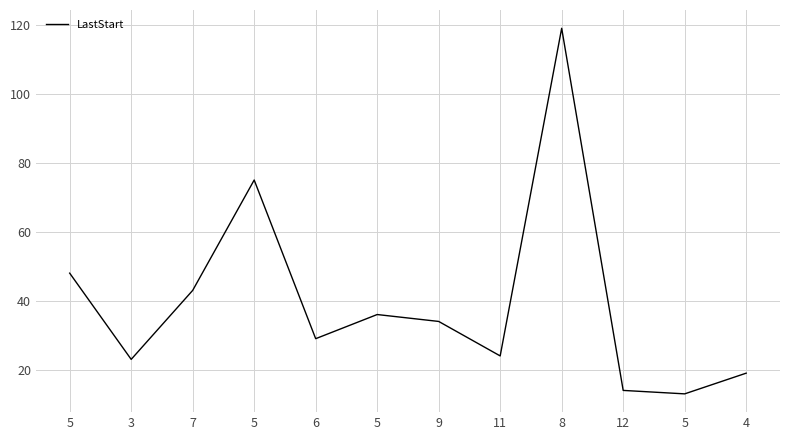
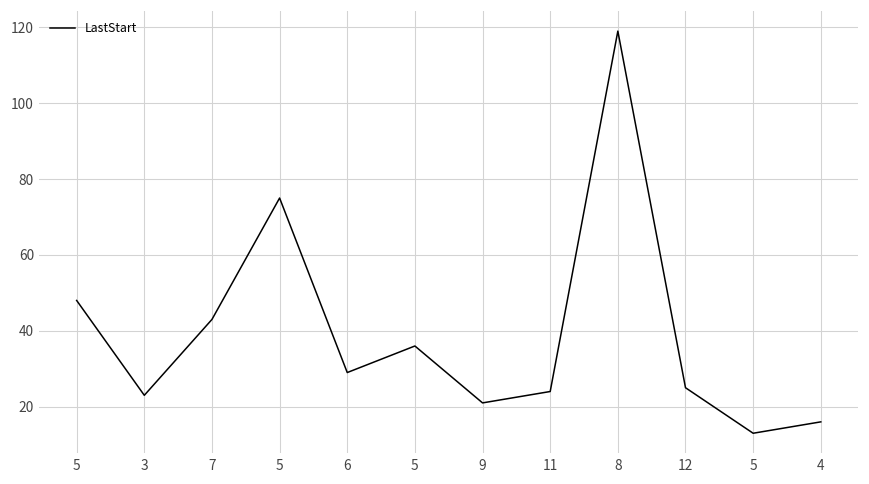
9: 34 -> 21
12: 14 -> 25
4: 19 -> 16
